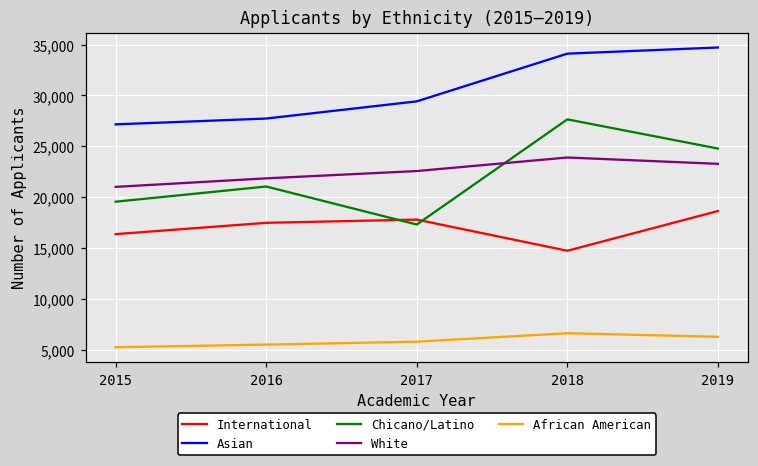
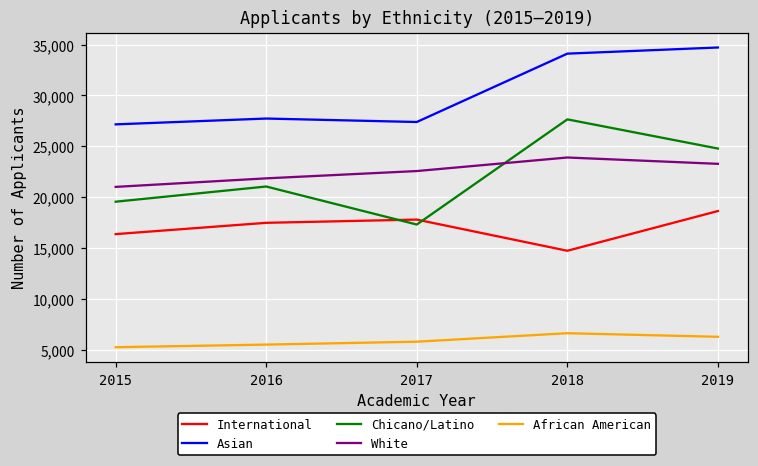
Asian, 2017: 29,000 -> 27,000
